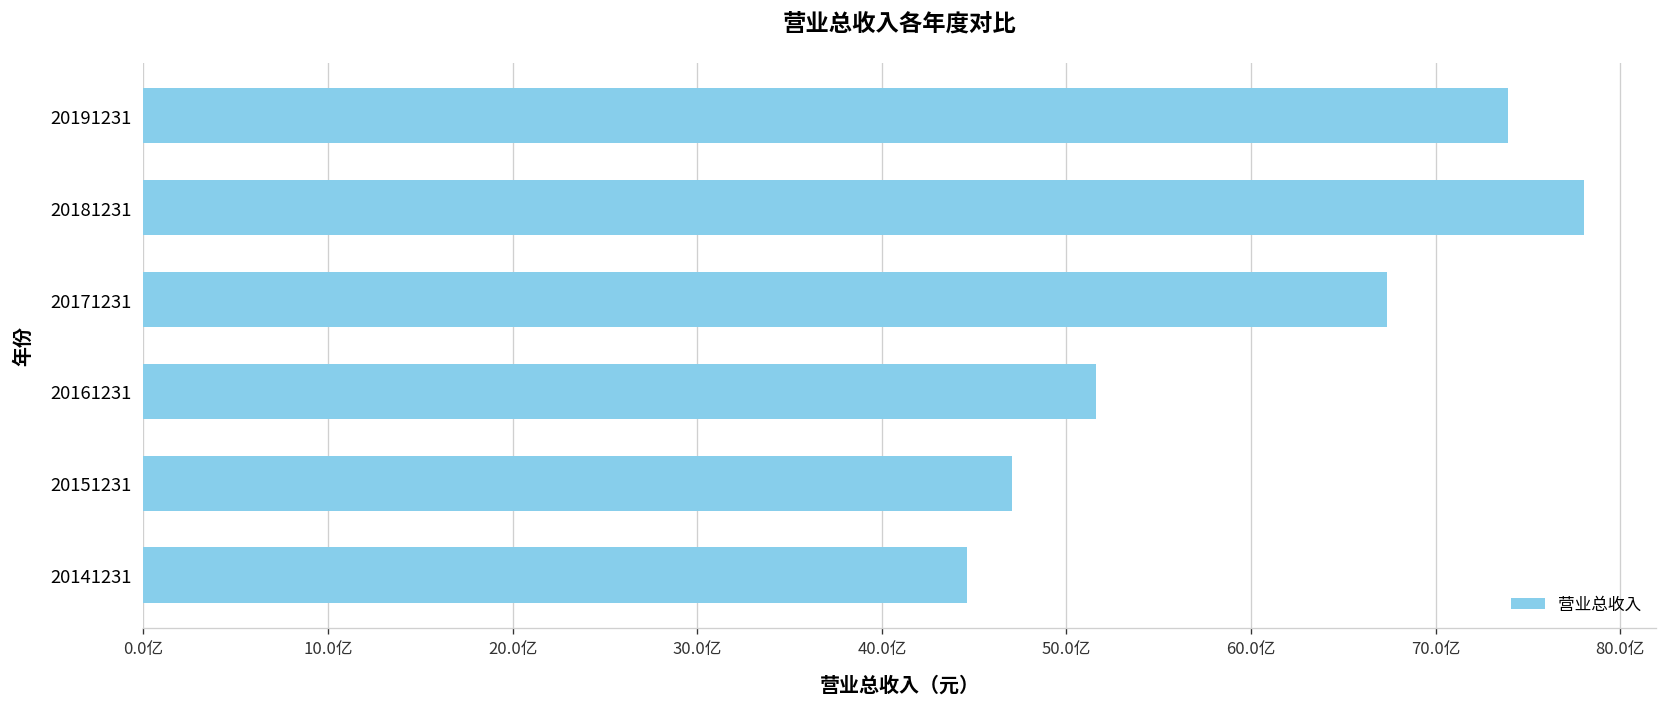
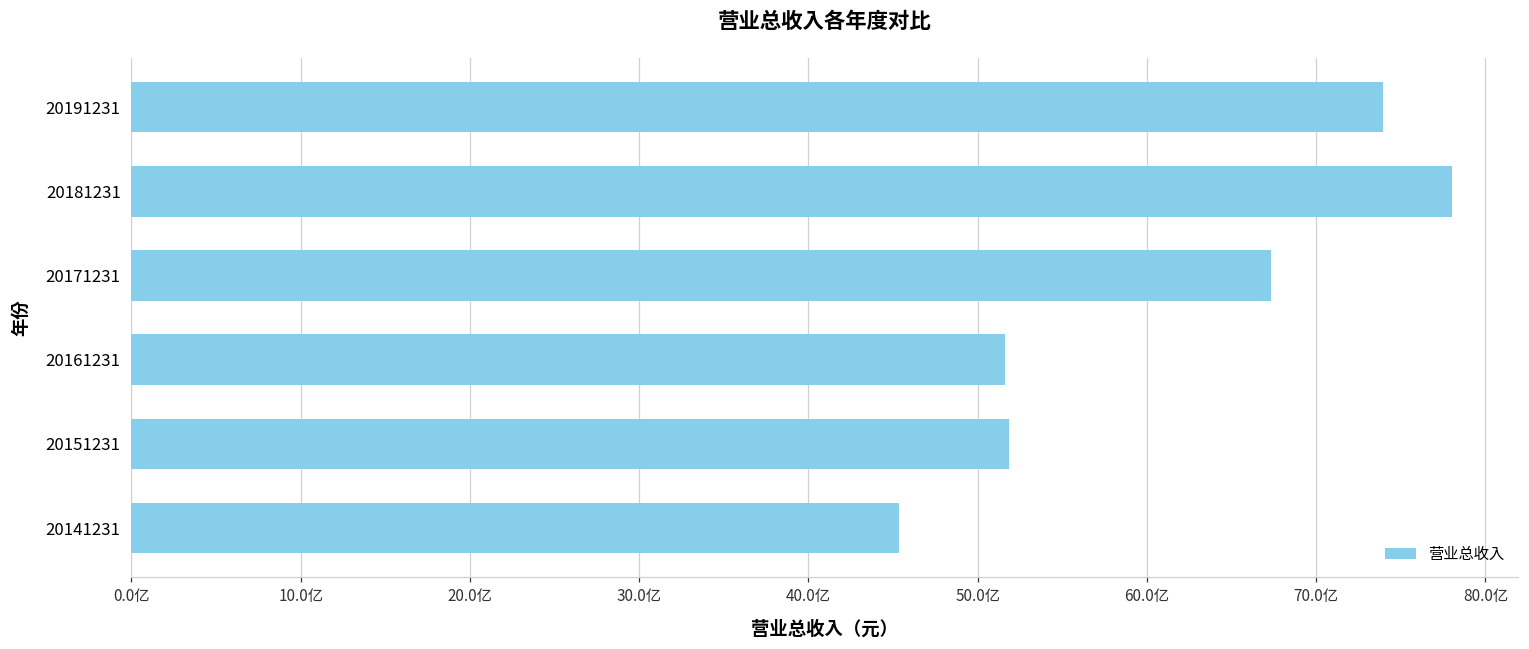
20151231: 47.0亿 -> 51.8亿
20141231: 44.6亿 -> 45.4亿
